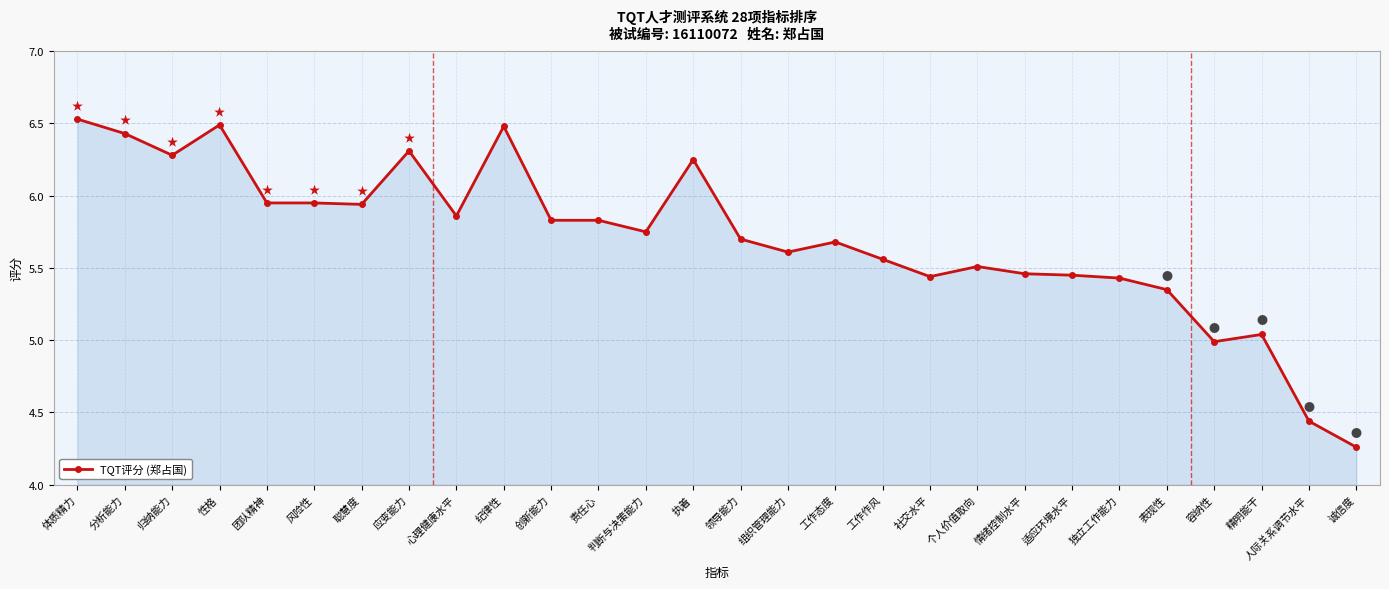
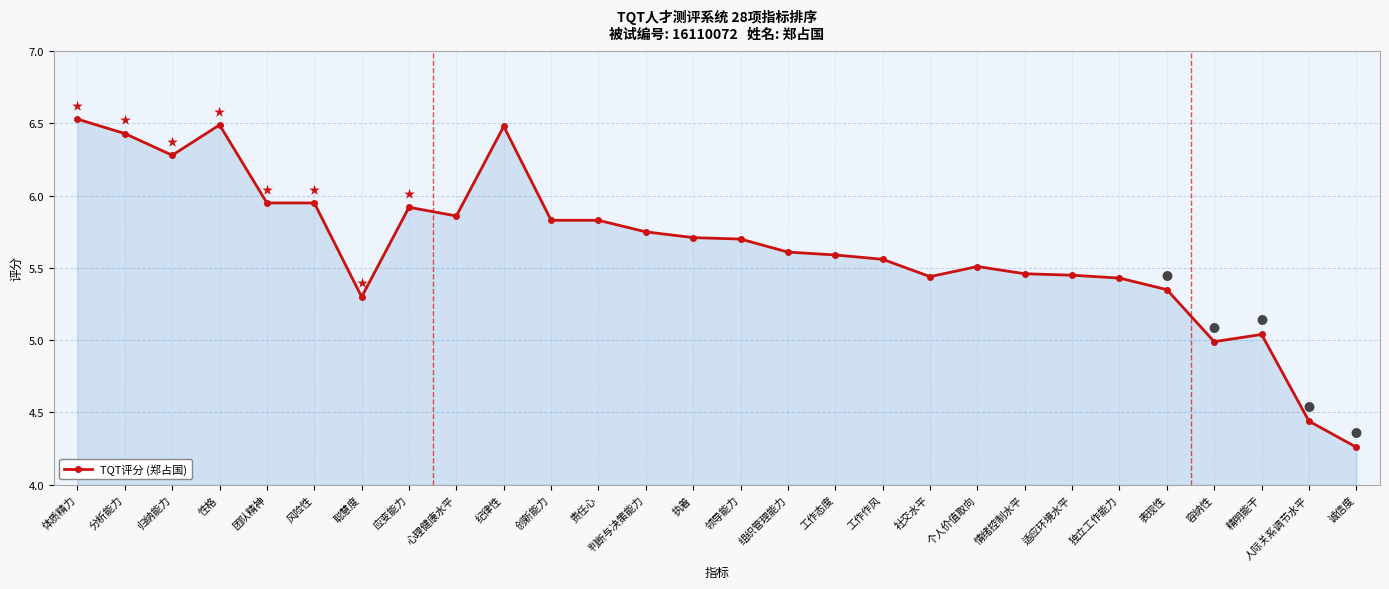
聪慧度: 5.94 -> 5.30
应变能力: 6.31 -> 5.92
执着: 6.25 -> 5.71
工作态度: 5.68 -> 5.59
